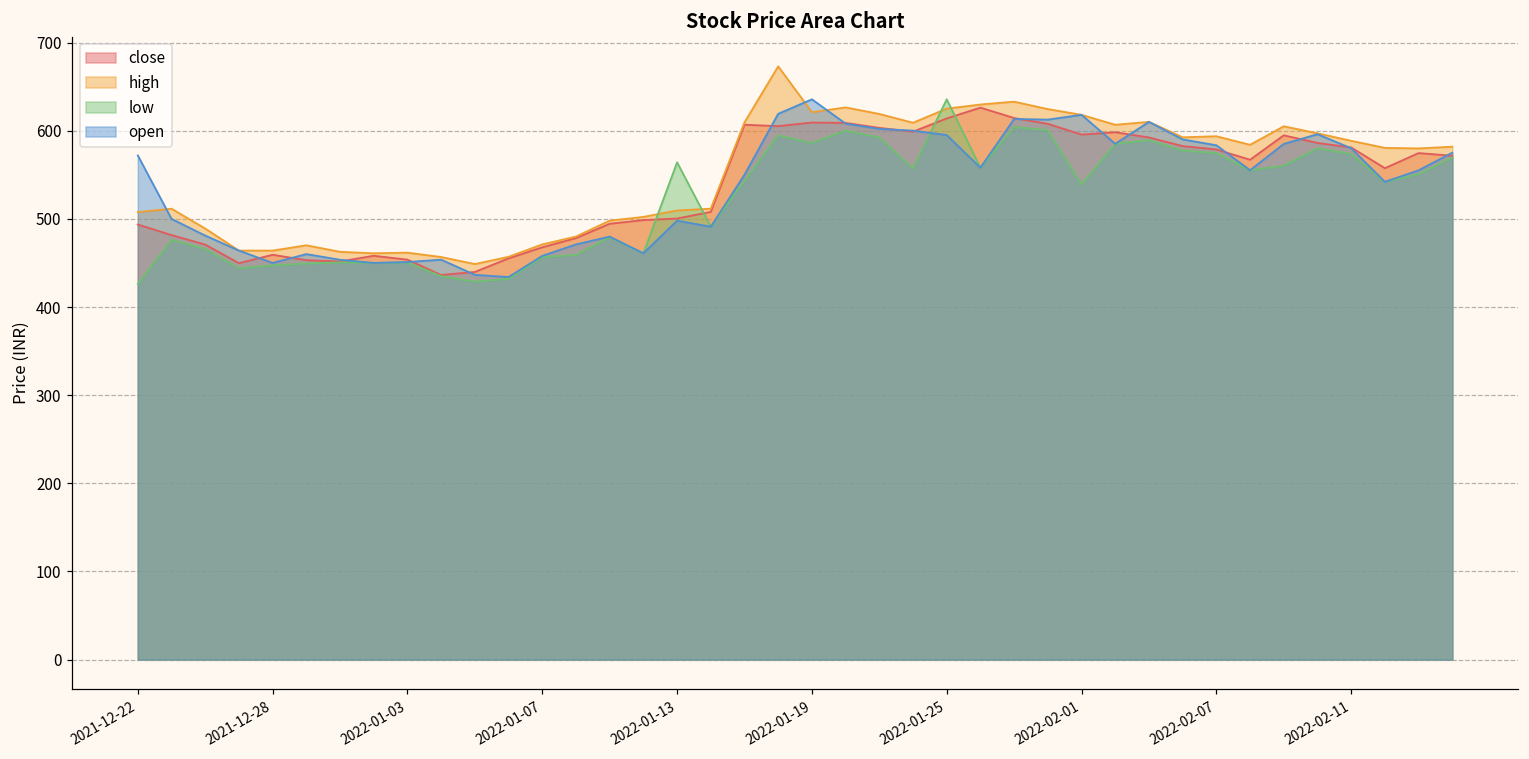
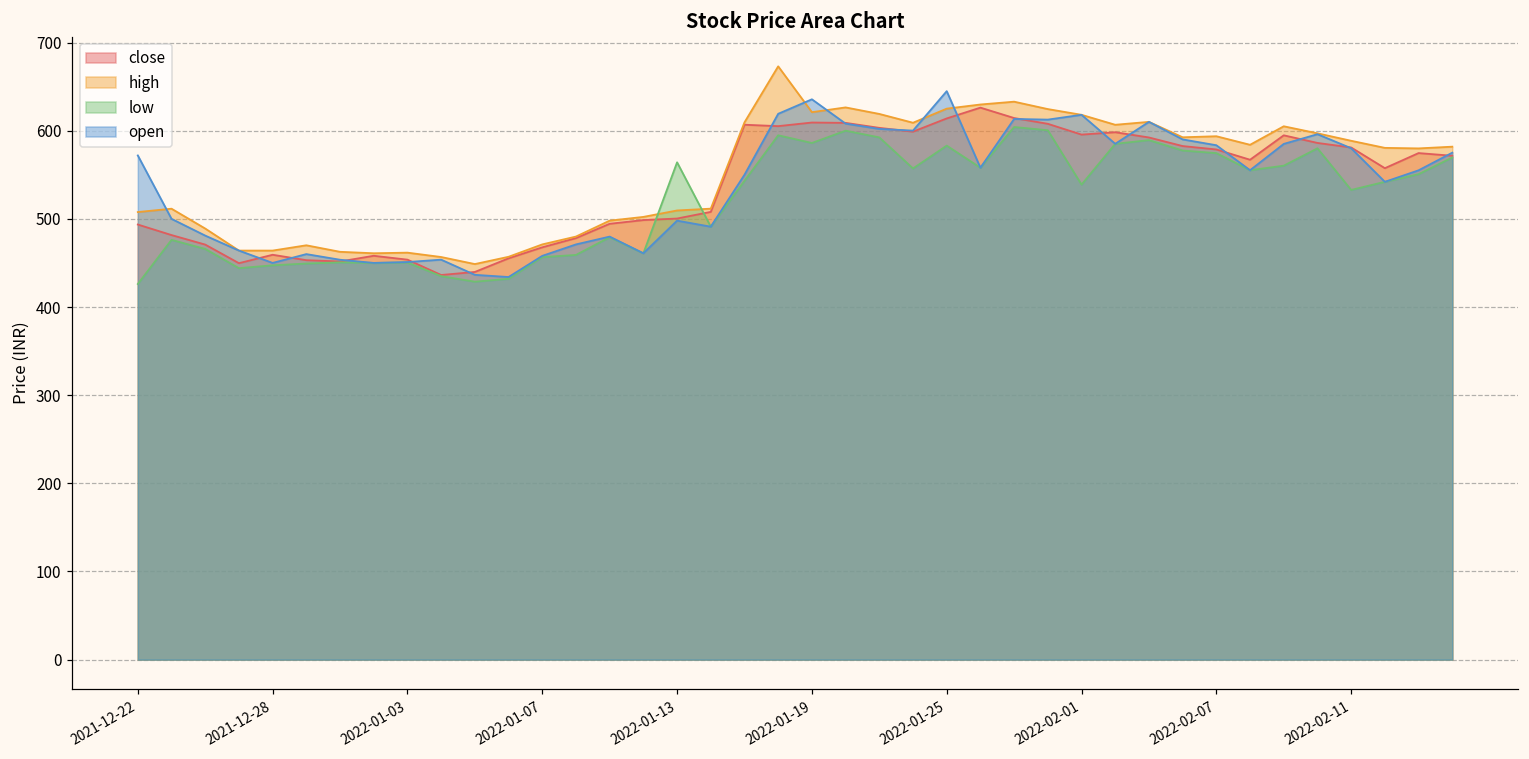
low, 2022-01-25: 640 -> 580
open, 2022-01-25: 600 -> 640
low, 2022-02-11: 570 -> 530
